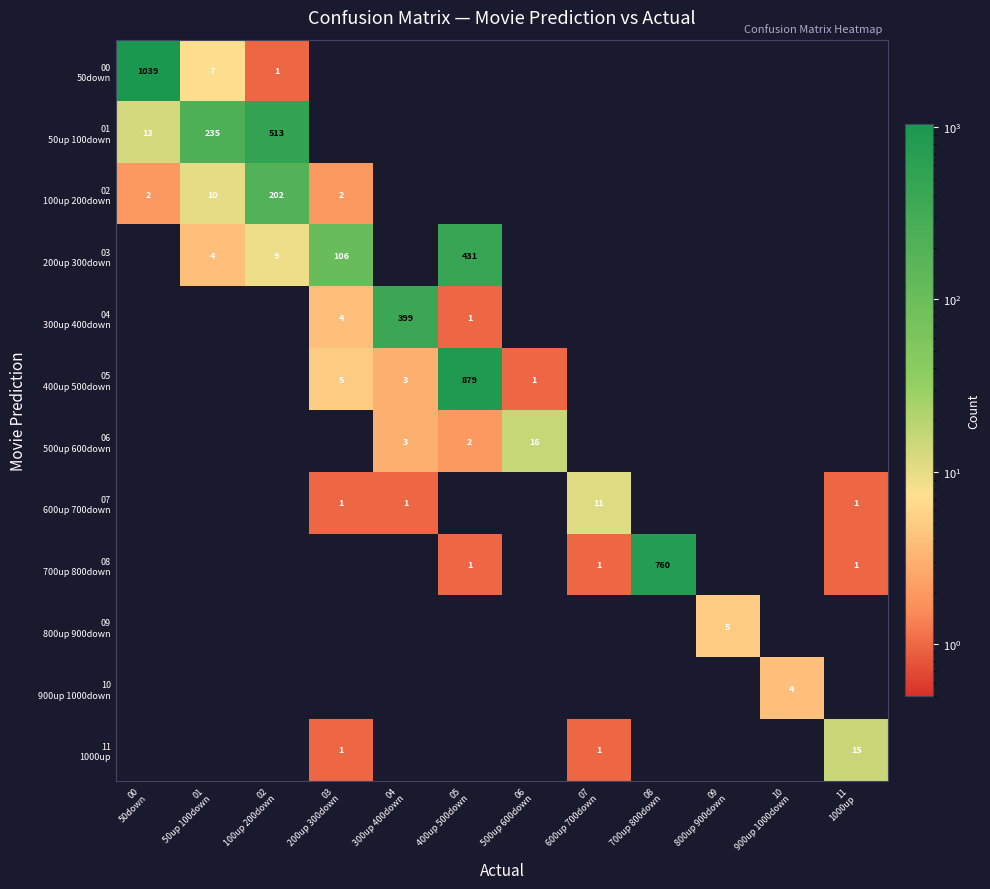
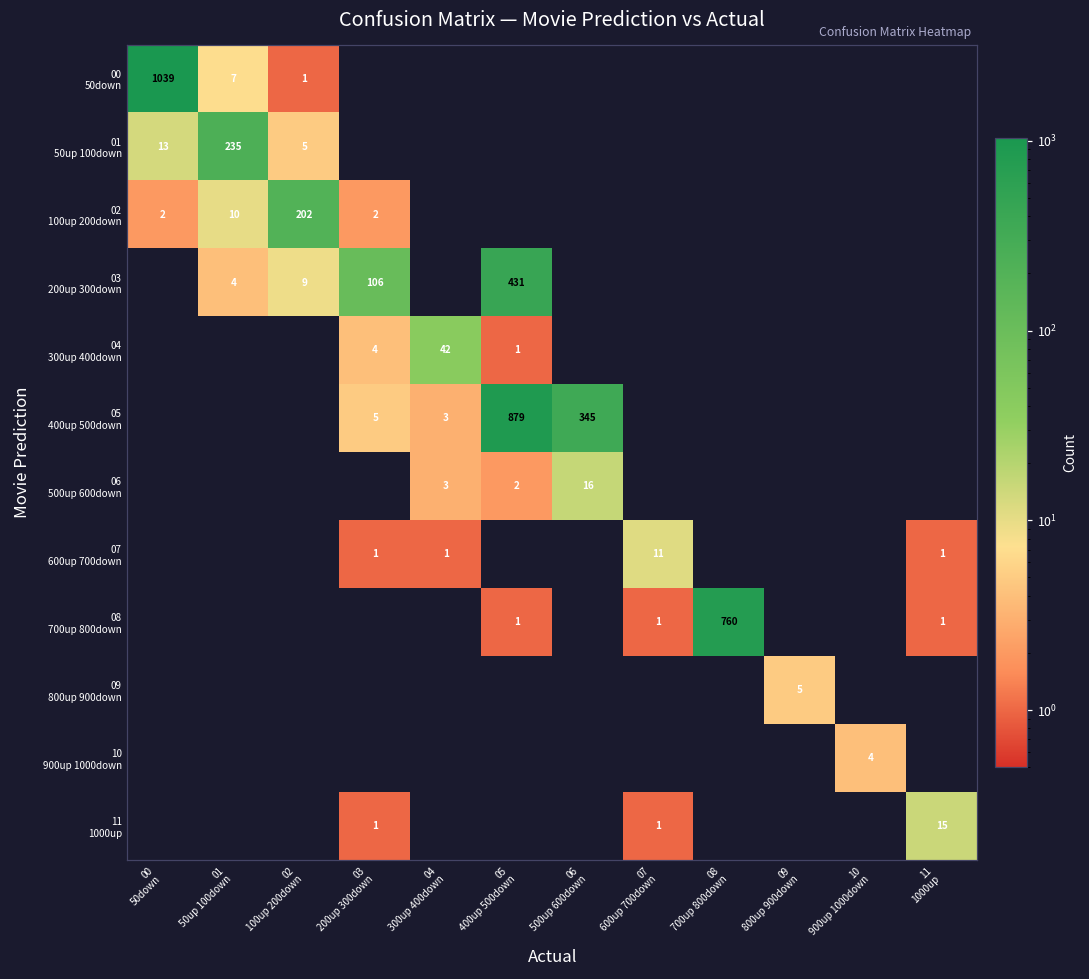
01 50up 100down, 02 100up 200down: 513 -> 5
04 300up 400down, 04 300up 400down: 399 -> 42
05 400up 500down, 06 500up 600down: 1 -> 345
